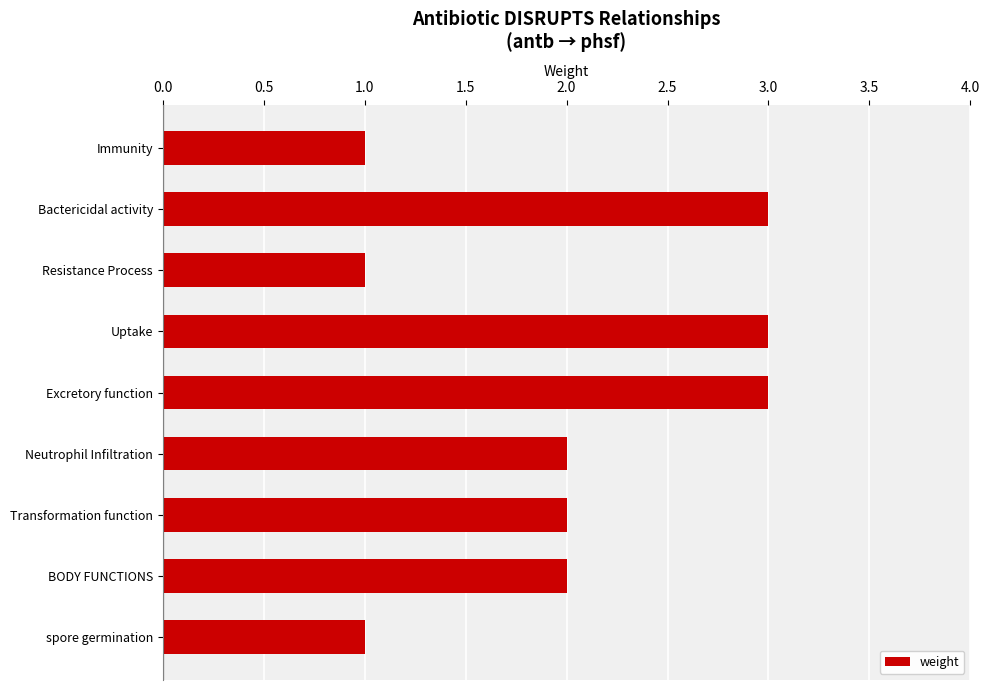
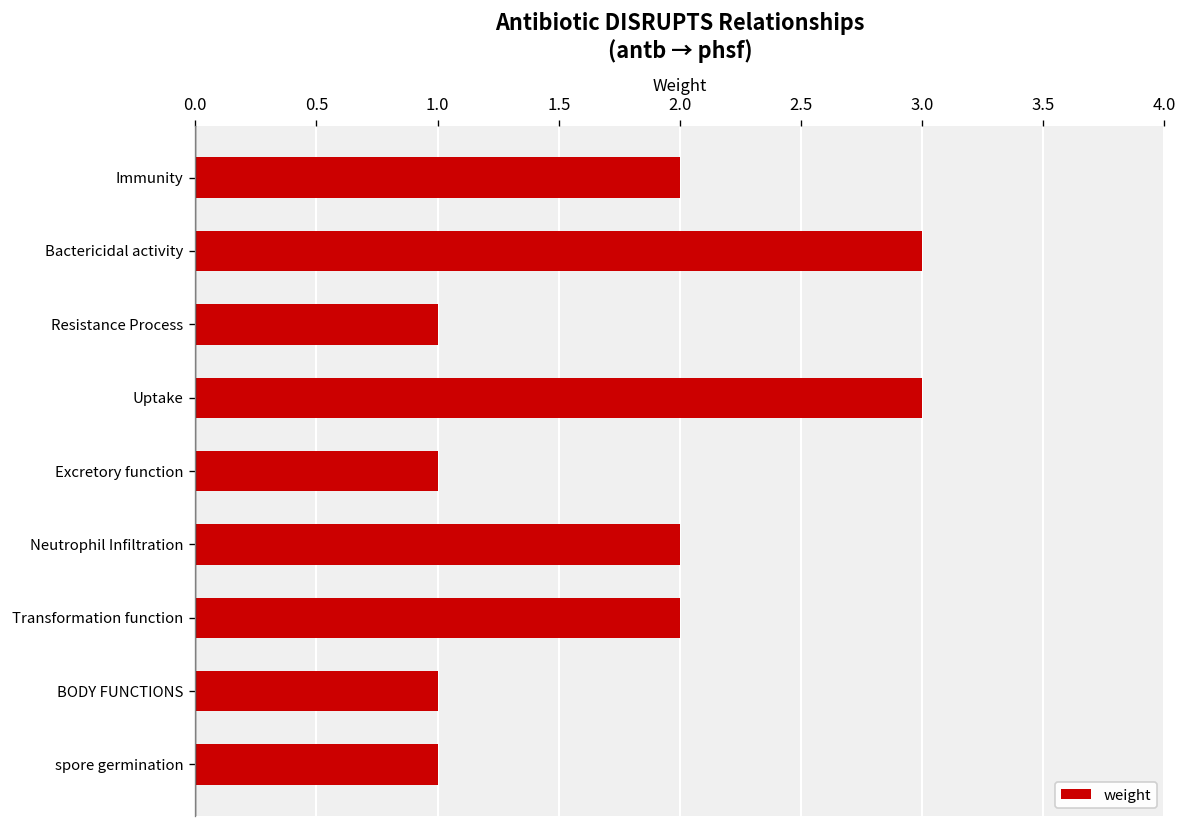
Immunity: 1 -> 2
Excretory function: 3 -> 1
BODY FUNCTIONS: 2 -> 1
